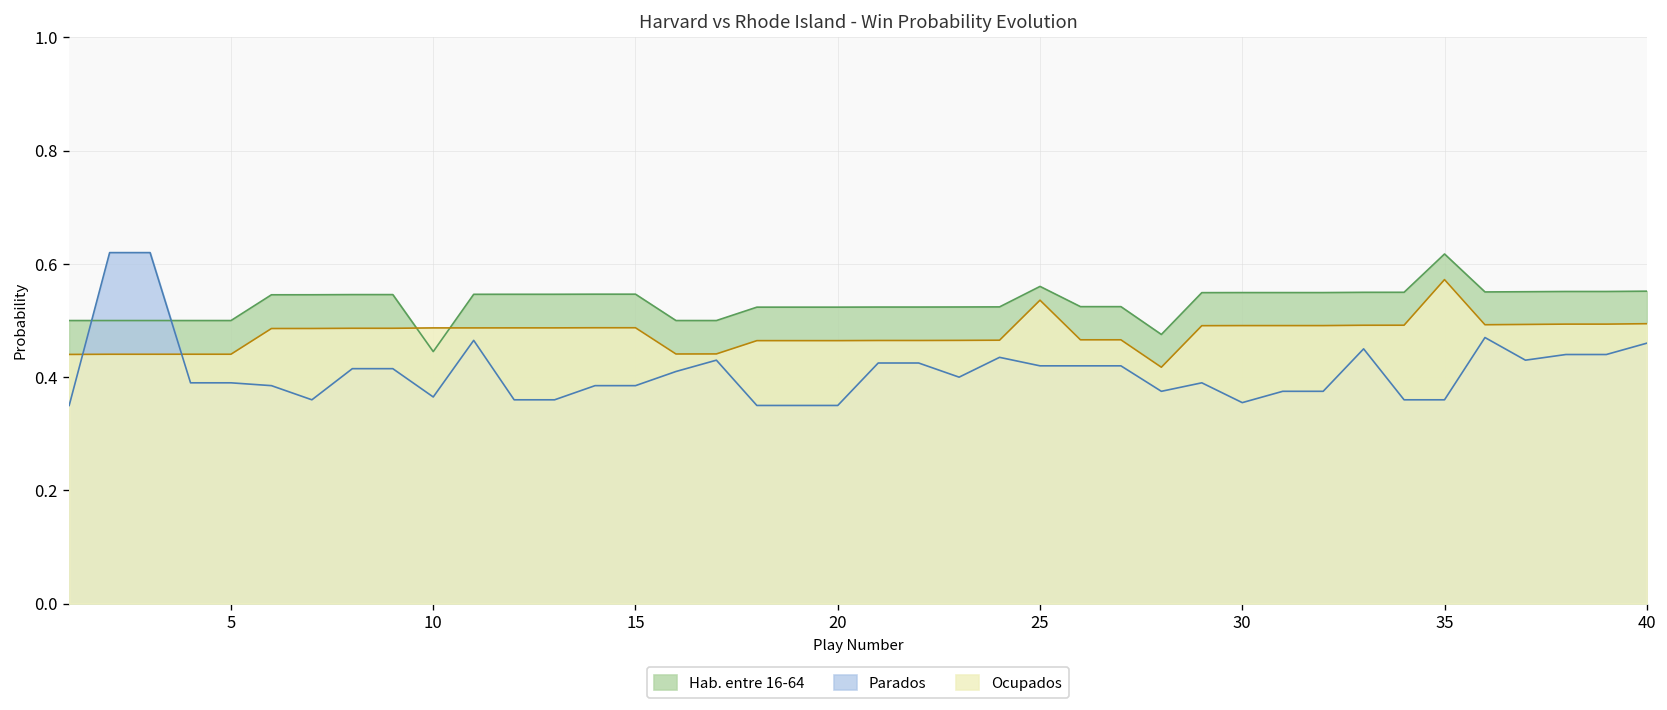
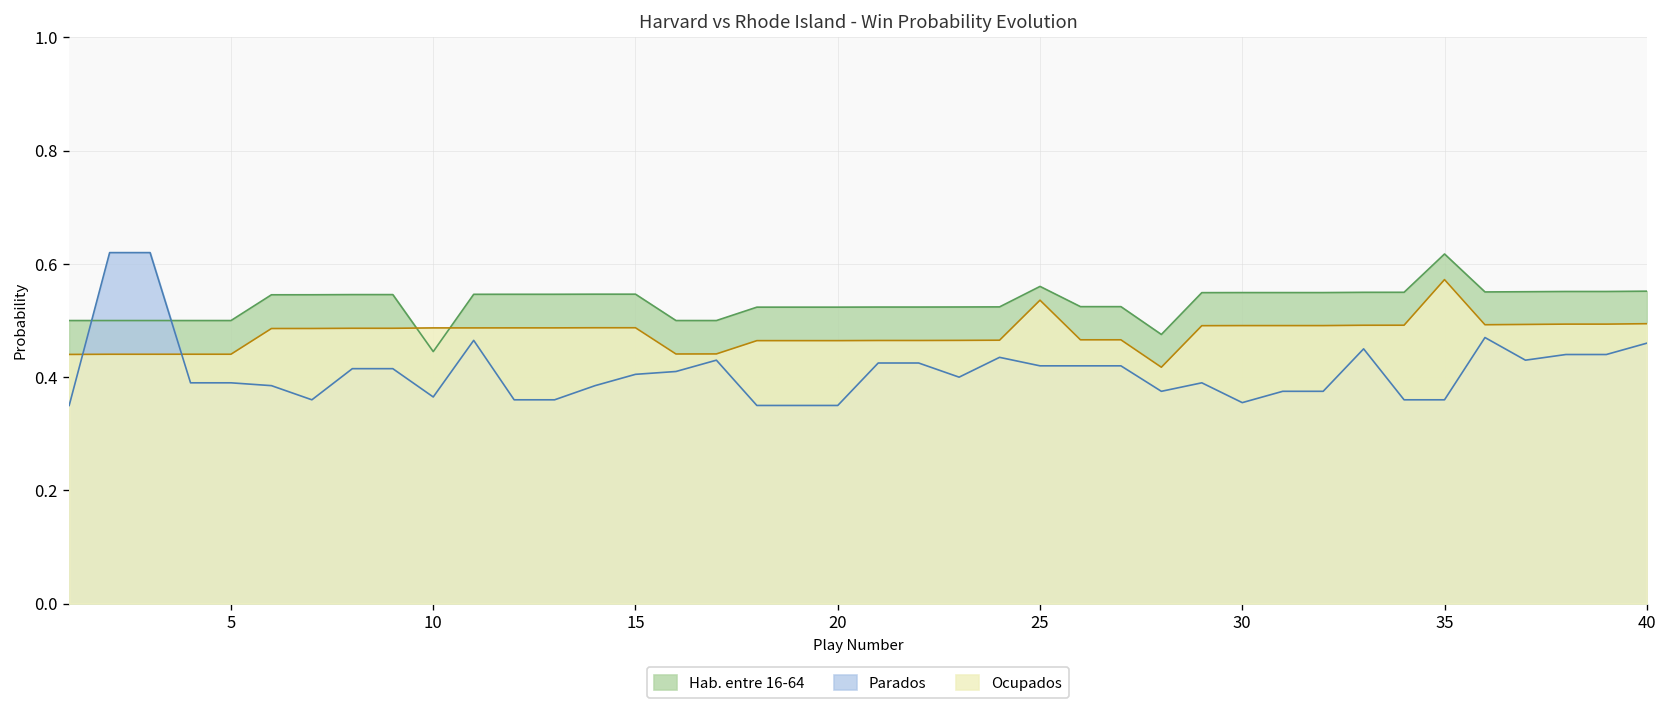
Parados, 15: 0.39 -> 0.40
